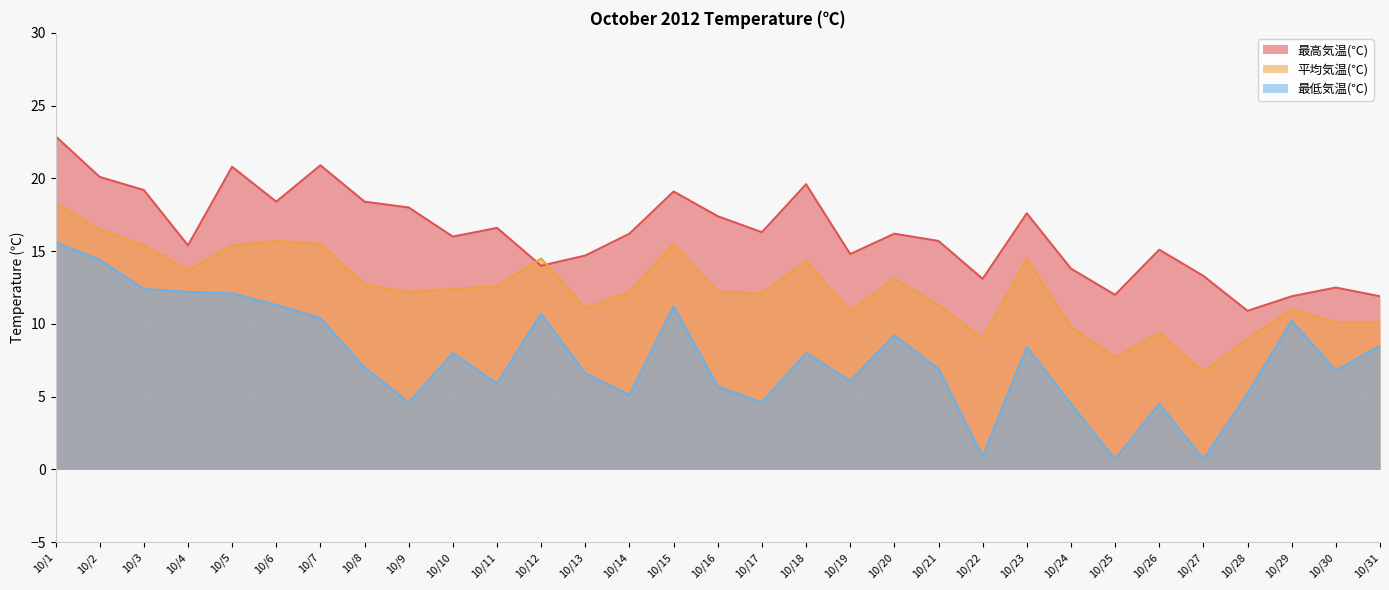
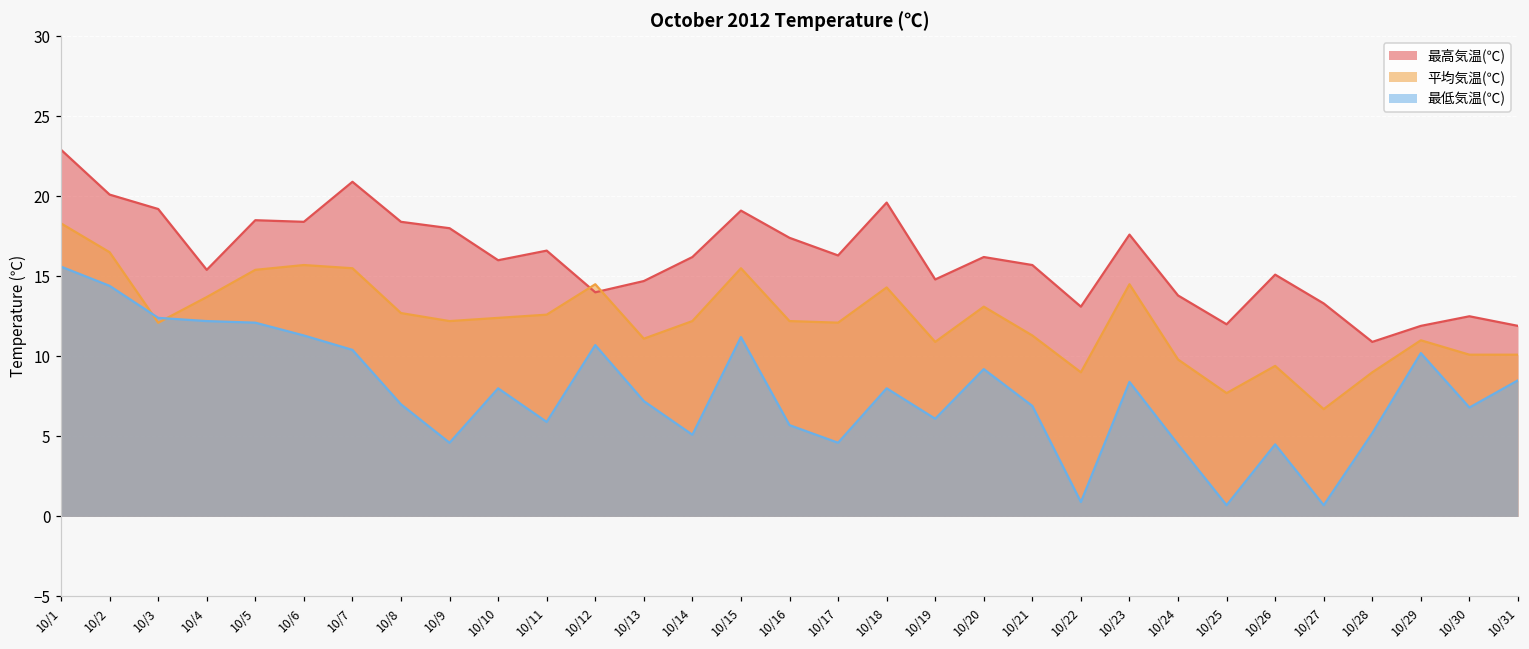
平均気温(℃), 10/3: 15.4 -> 12.1
最高気温(℃), 10/5: 20.8 -> 18.5
最低気温(℃), 10/13: 6.6 -> 7.2
